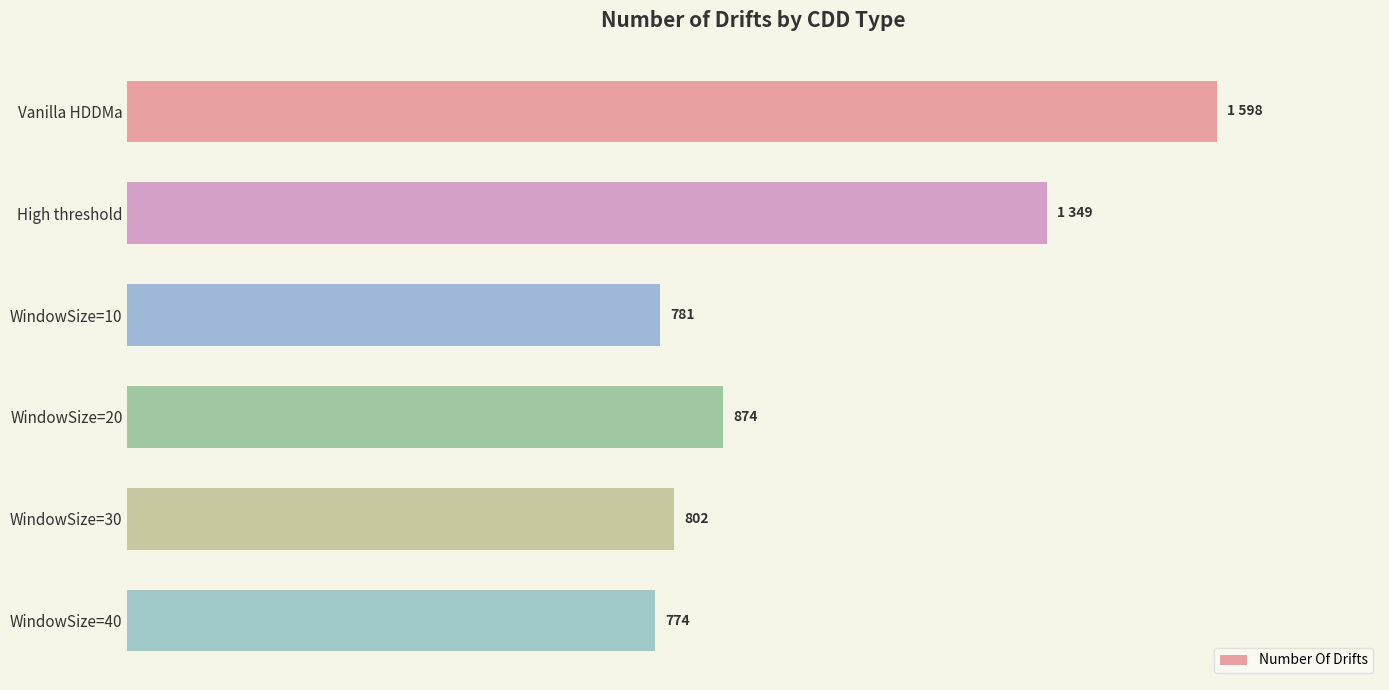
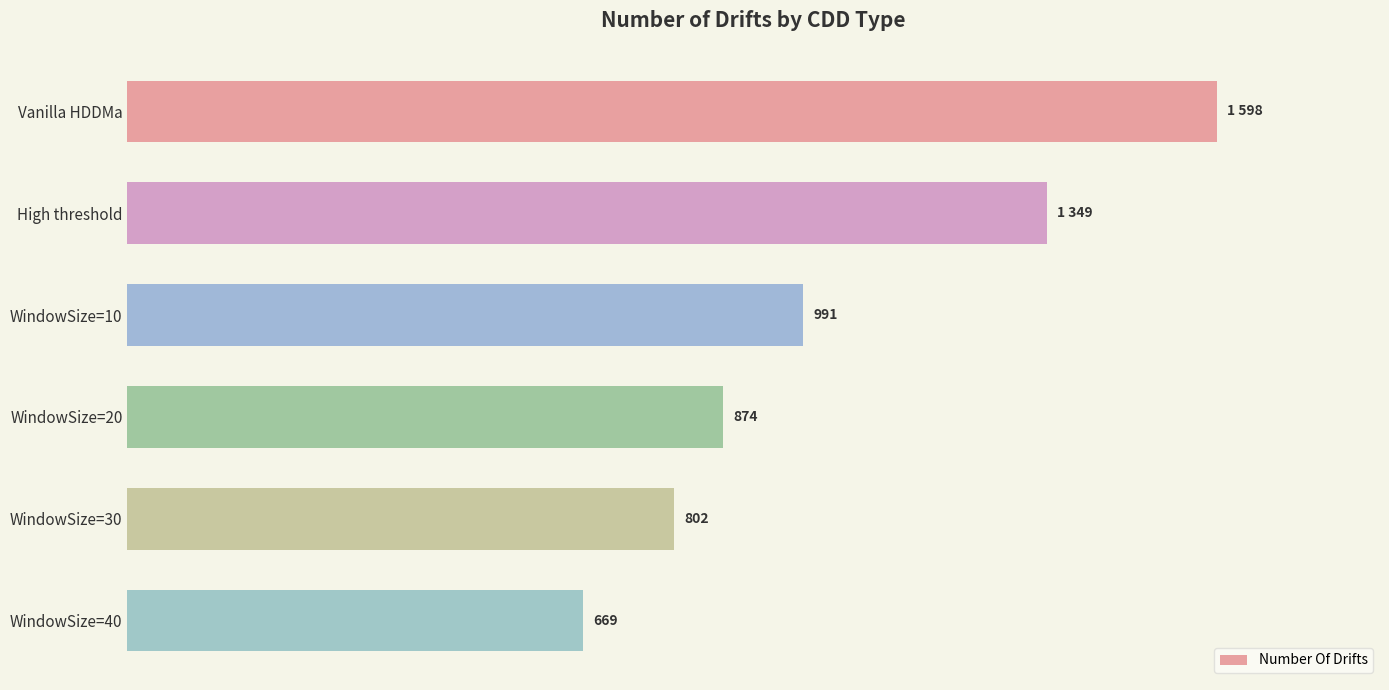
WindowSize=10: 781 -> 991
WindowSize=40: 774 -> 669
